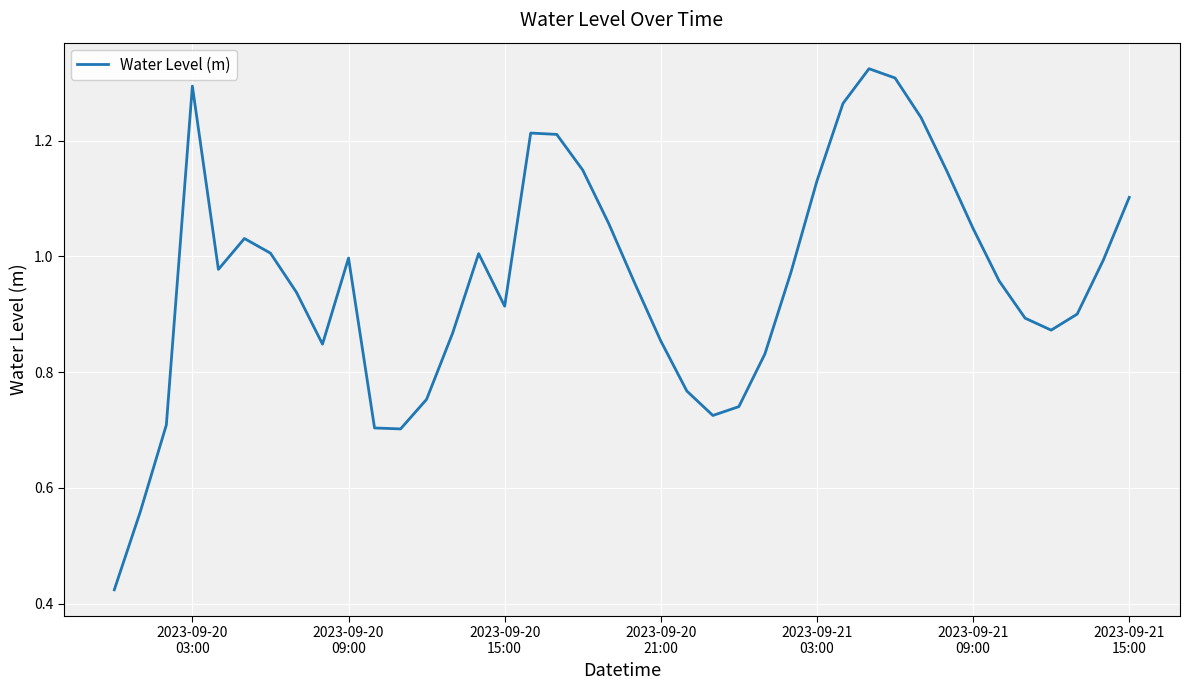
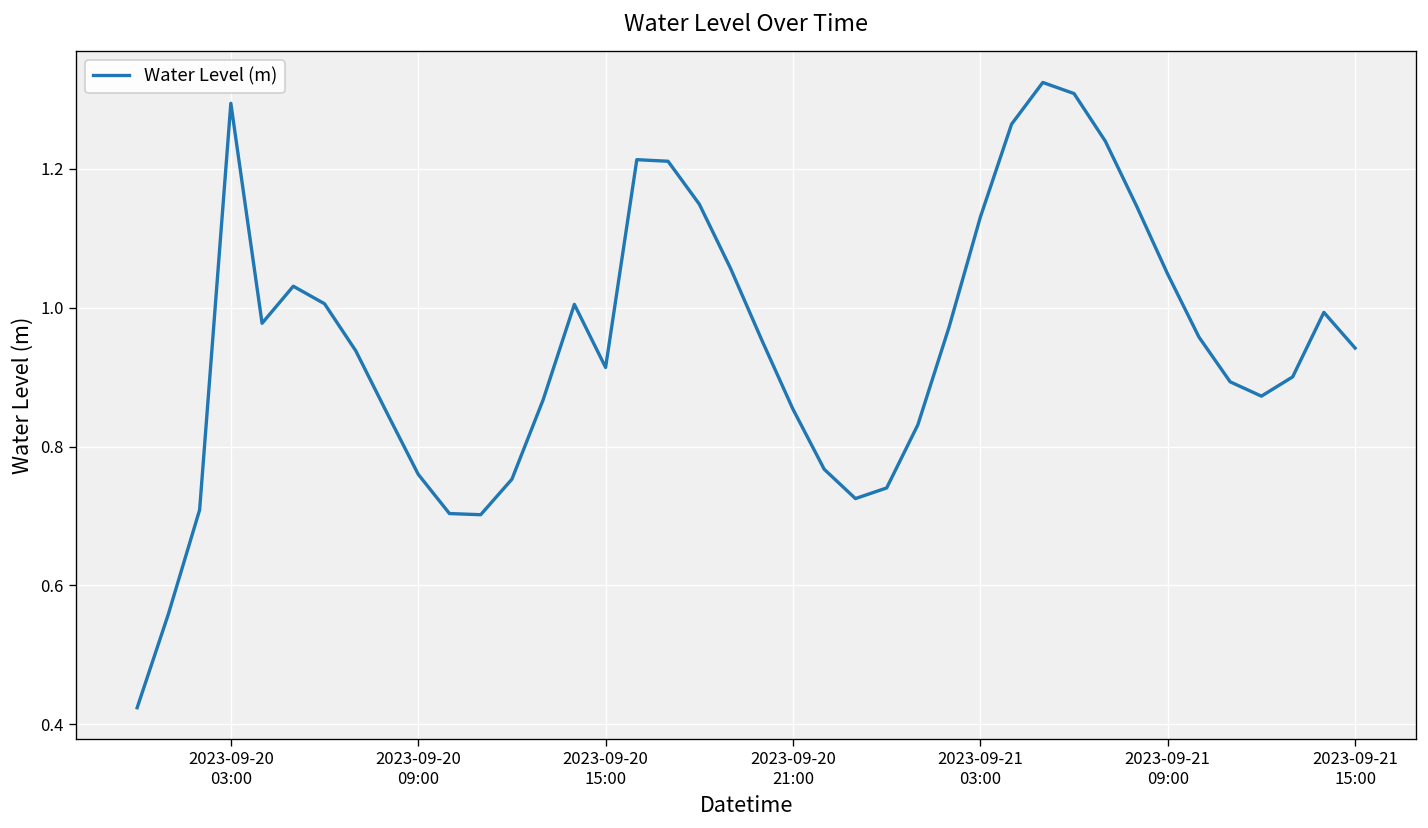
2023-09-20 09:00: 1.00 -> 0.76
2023-09-21 15:00: 1.10 -> 0.94
